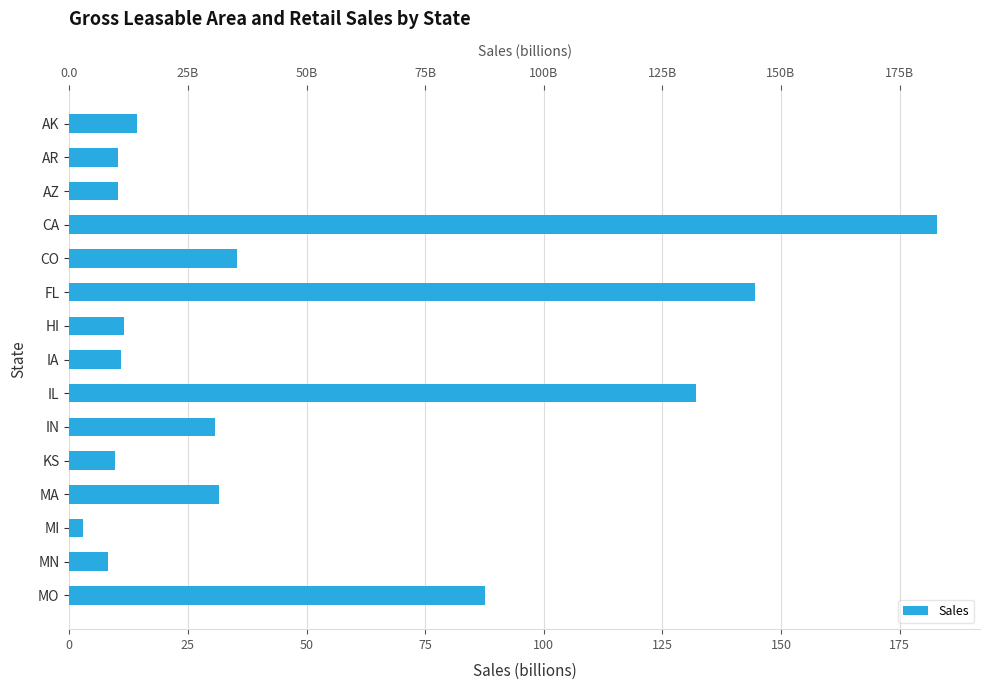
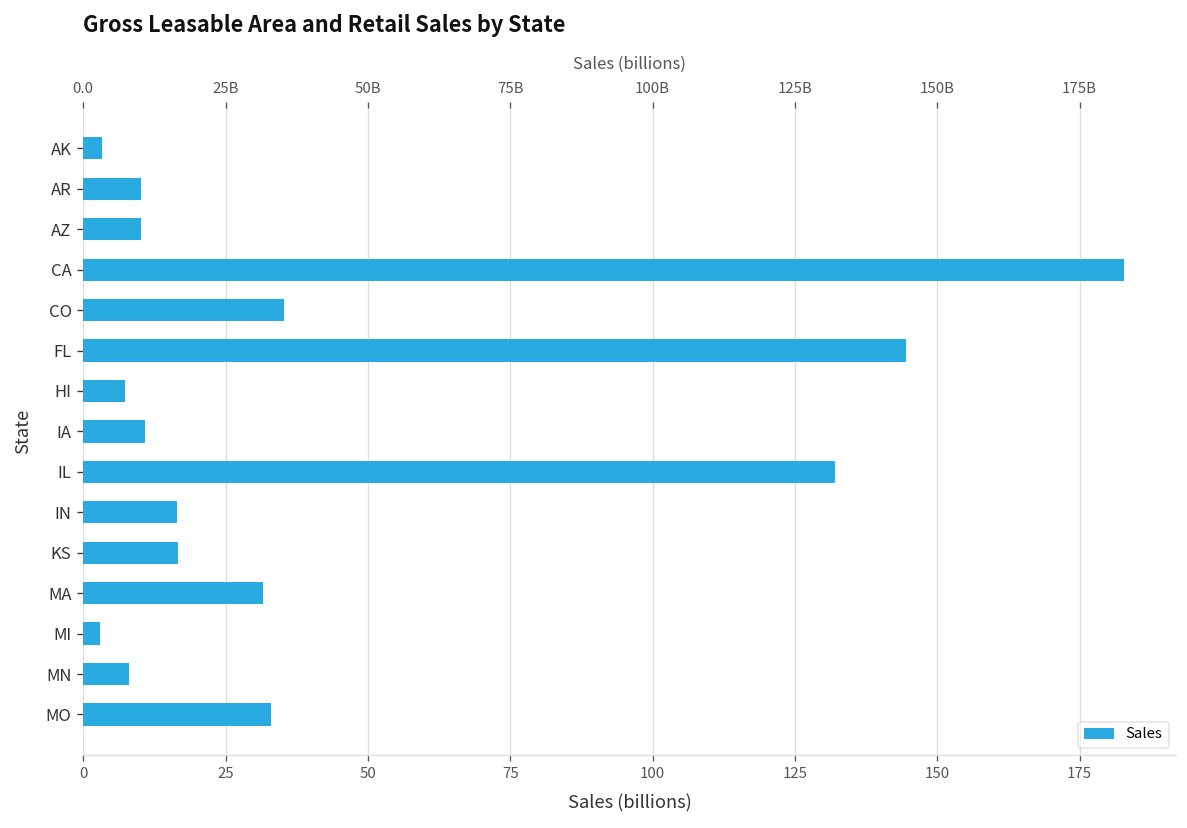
AK: 14 -> 3
HI: 12 -> 7
IN: 31 -> 17
KS: 10 -> 17
MO: 88 -> 33
